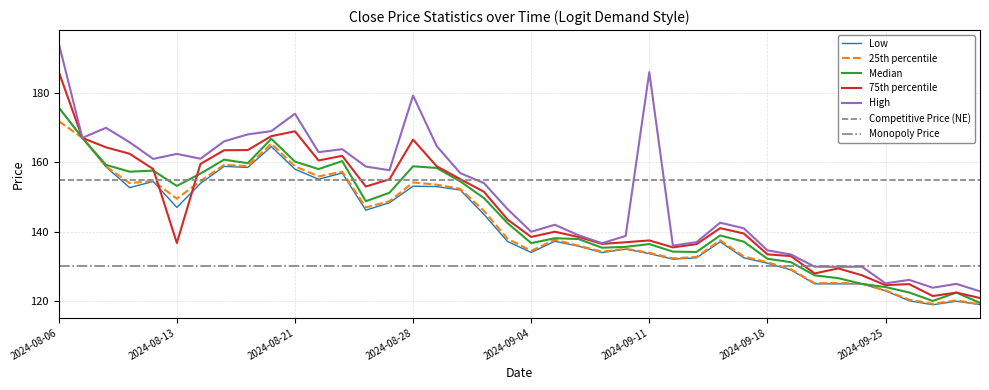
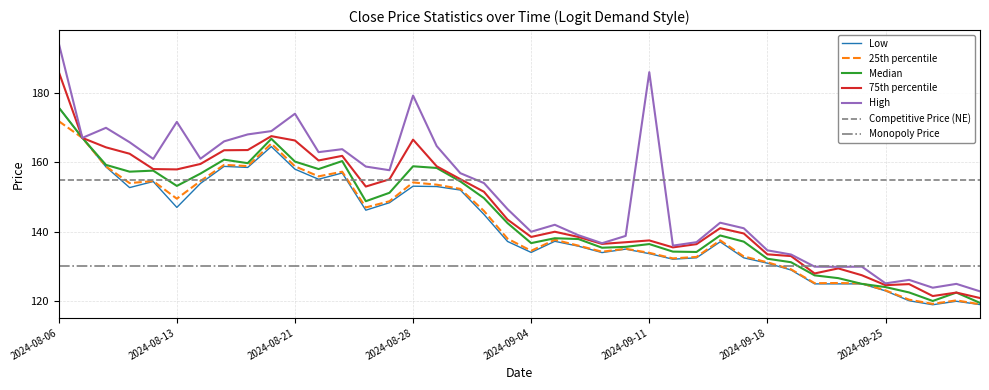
75th percentile, 2024-08-13: 137 -> 158
High, 2024-08-13: 162 -> 172
75th percentile, 2024-08-21: 169 -> 166
